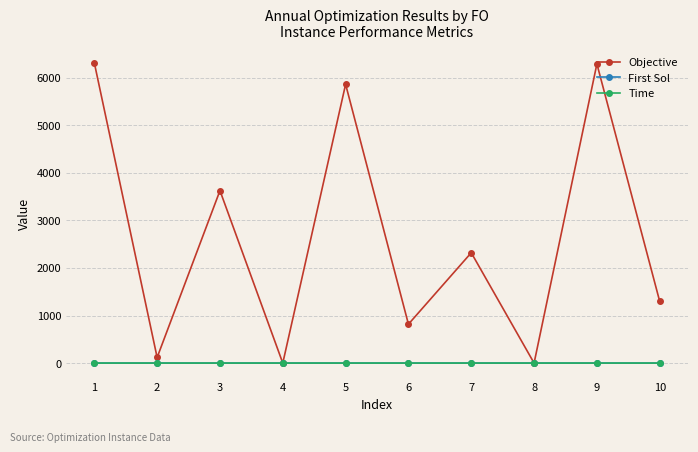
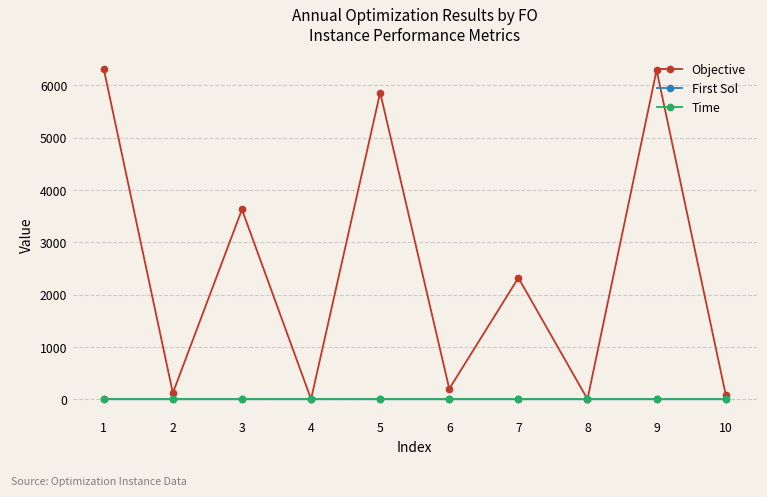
Objective, 6: 800 -> 200
Objective, 10: 1300 -> 100
